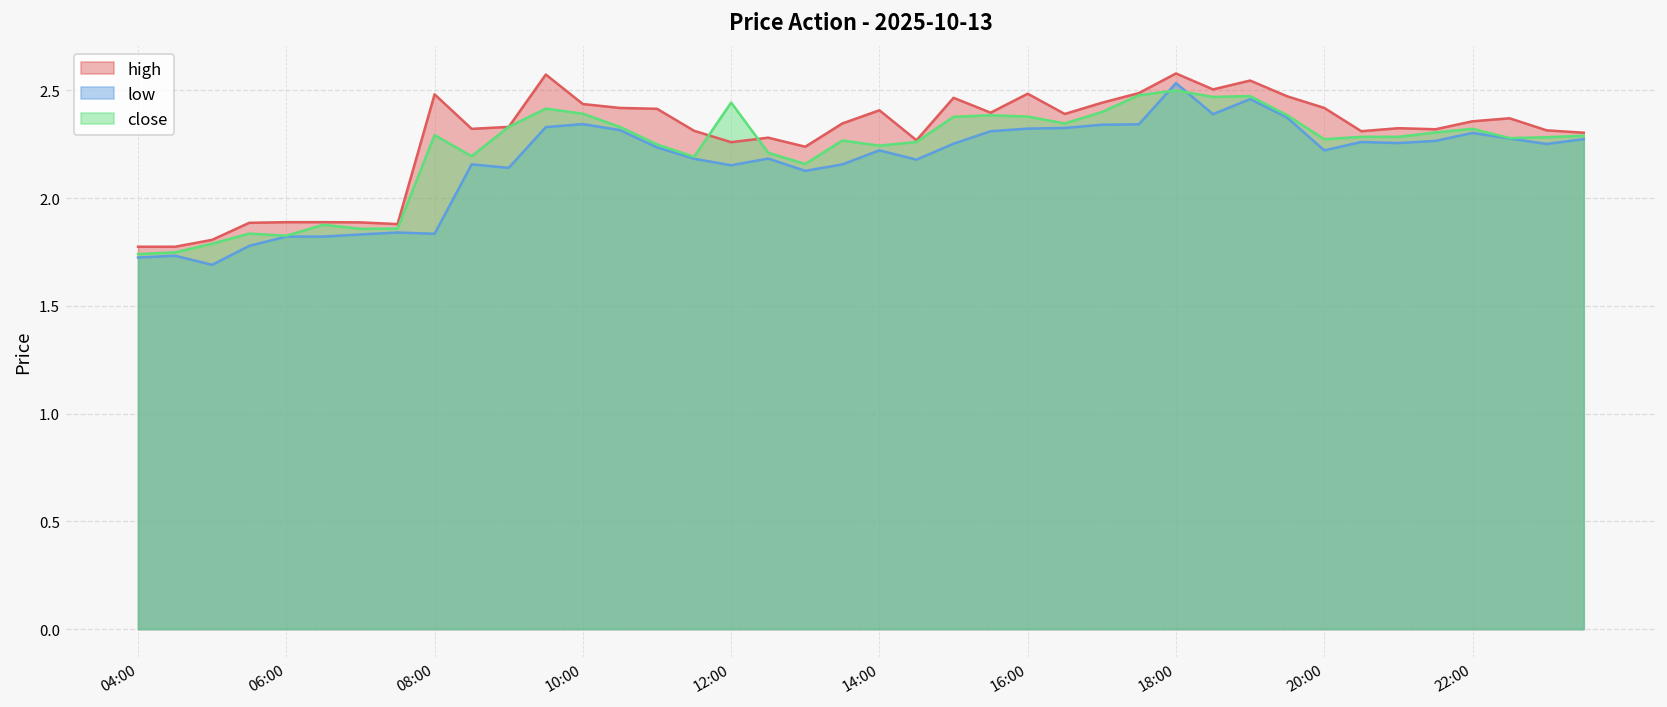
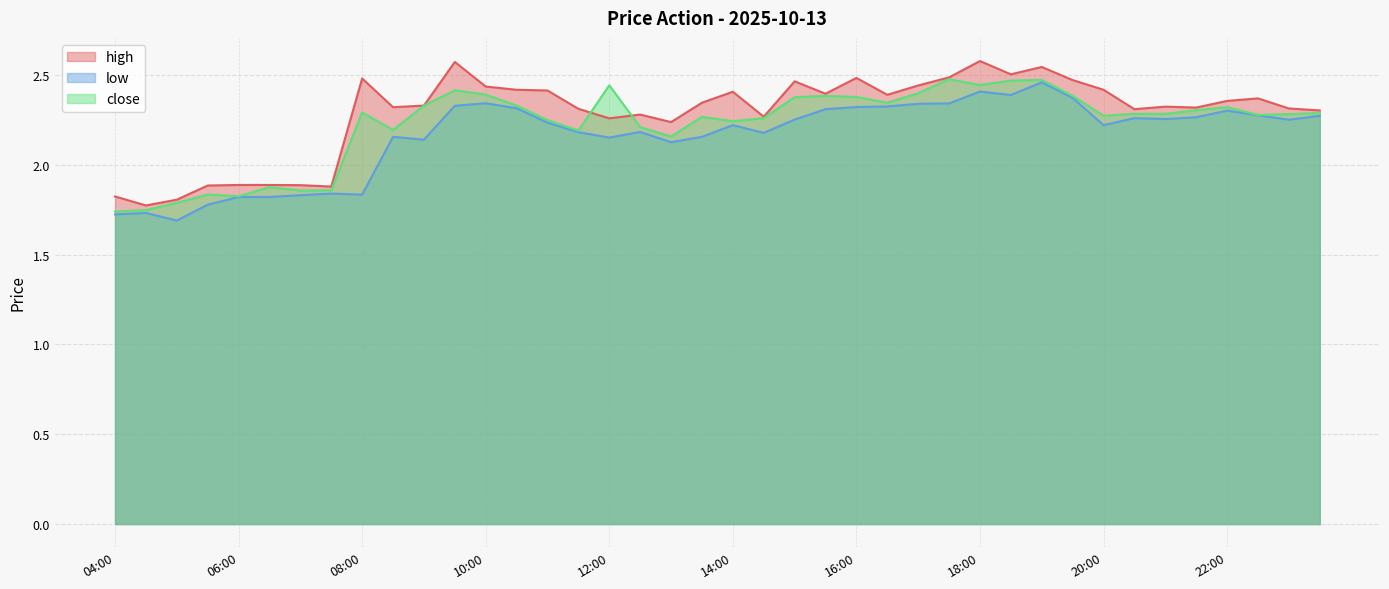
high, 04:00: 1.77 -> 1.82
low, 18:00: 2.53 -> 2.41
close, 18:00: 2.50 -> 2.45
